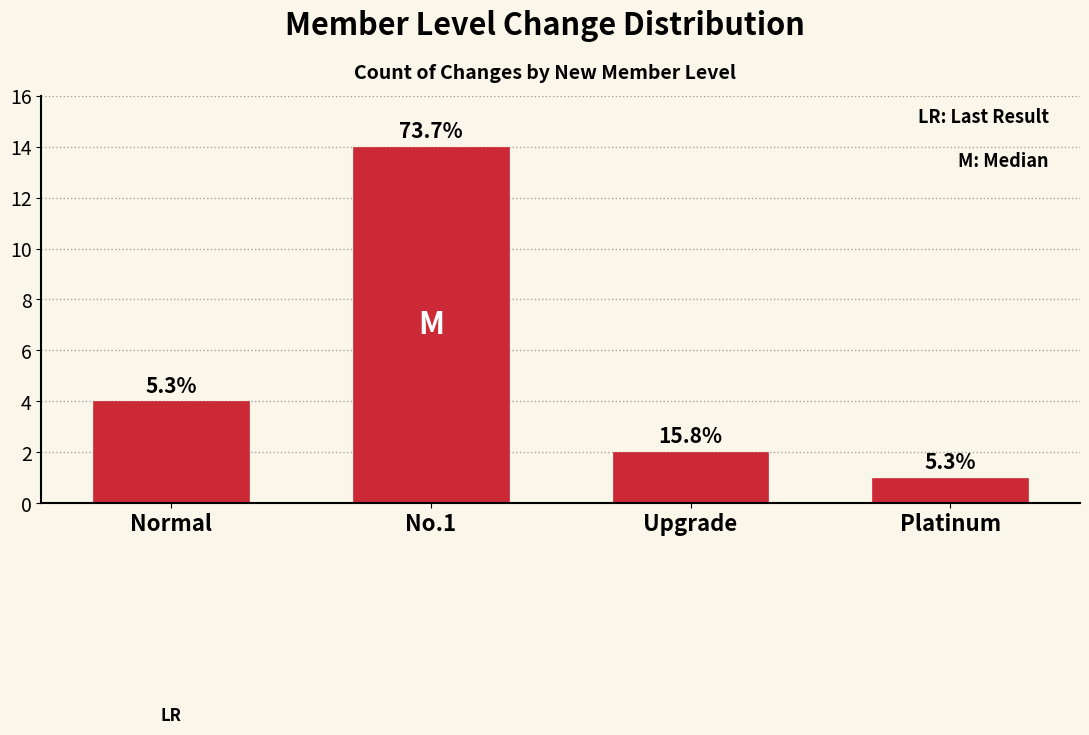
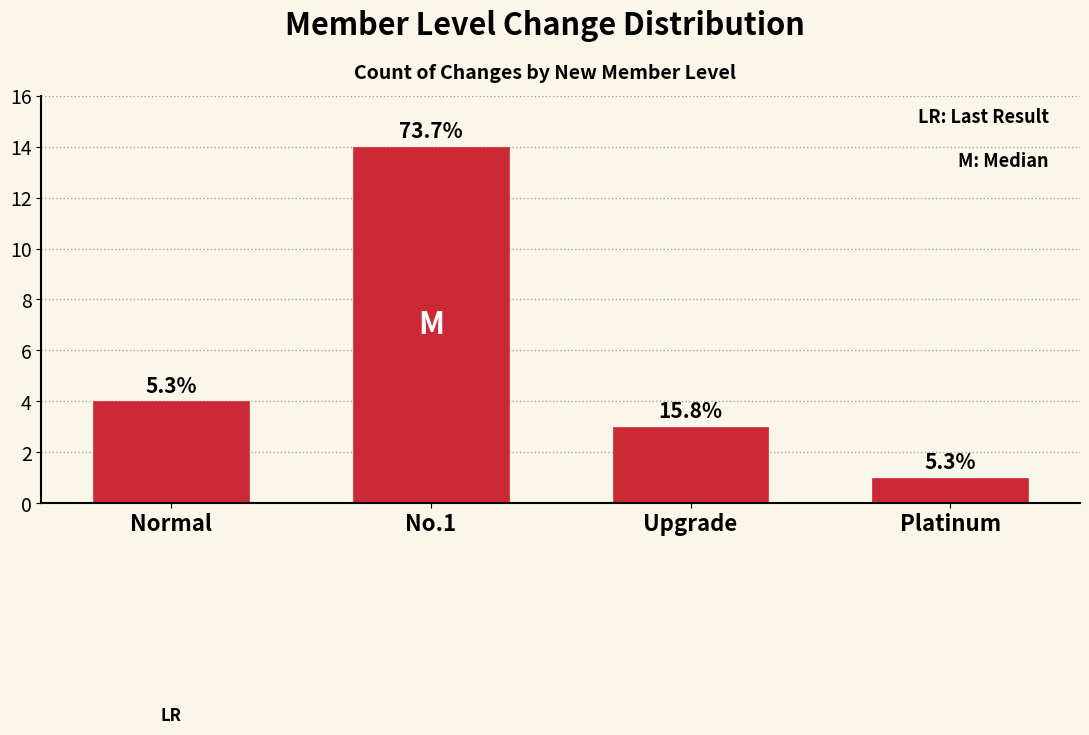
Upgrade: 2 -> 3
